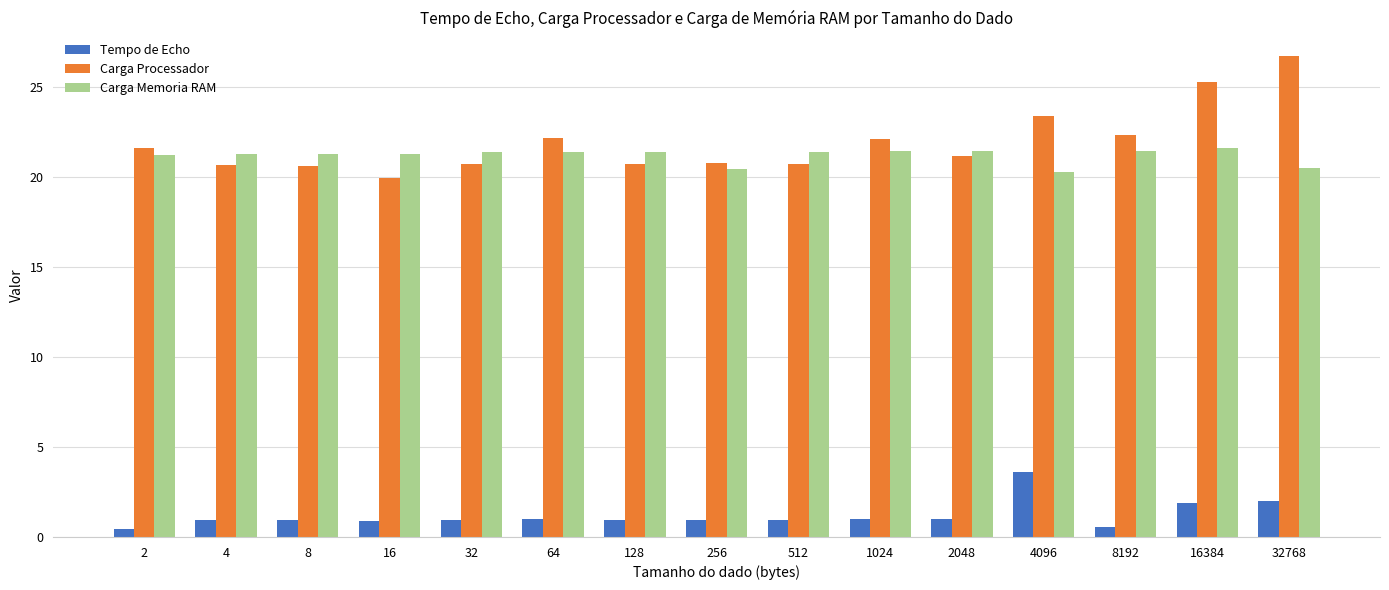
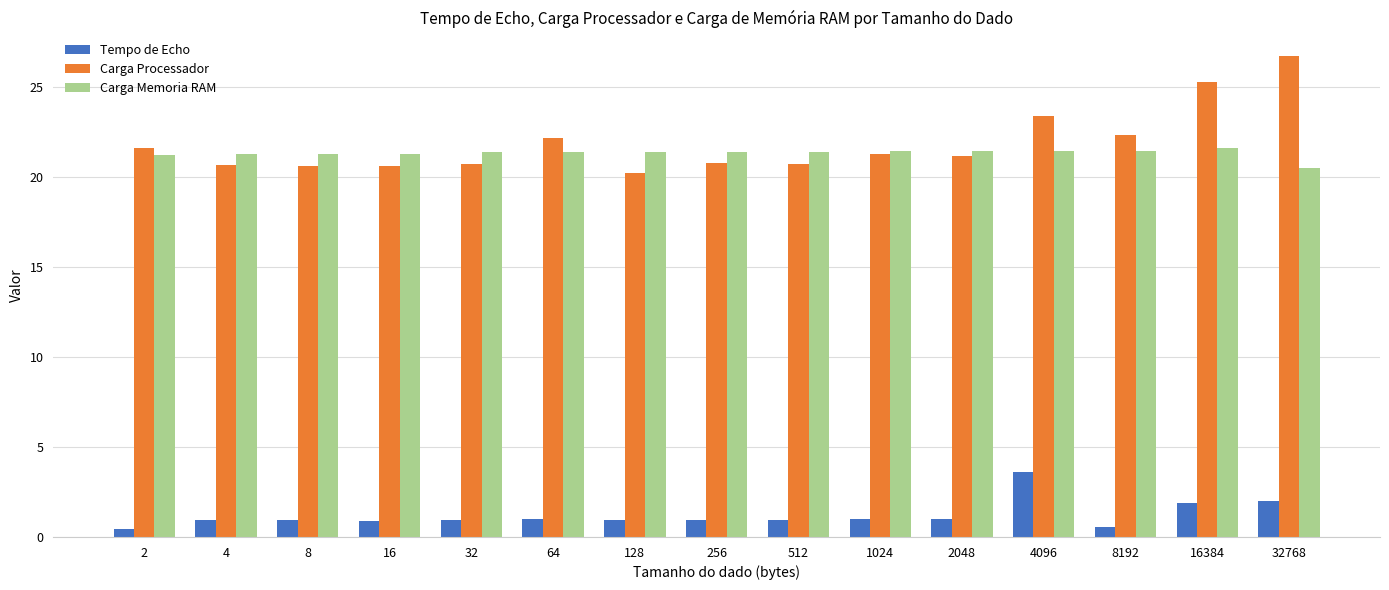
Carga Processador, 16: 20.0 -> 20.6
Carga Processador, 128: 20.7 -> 20.2
Carga Memoria RAM, 256: 20.5 -> 21.4
Carga Processador, 1024: 22.1 -> 21.3
Carga Memoria RAM, 4096: 20.3 -> 21.5
